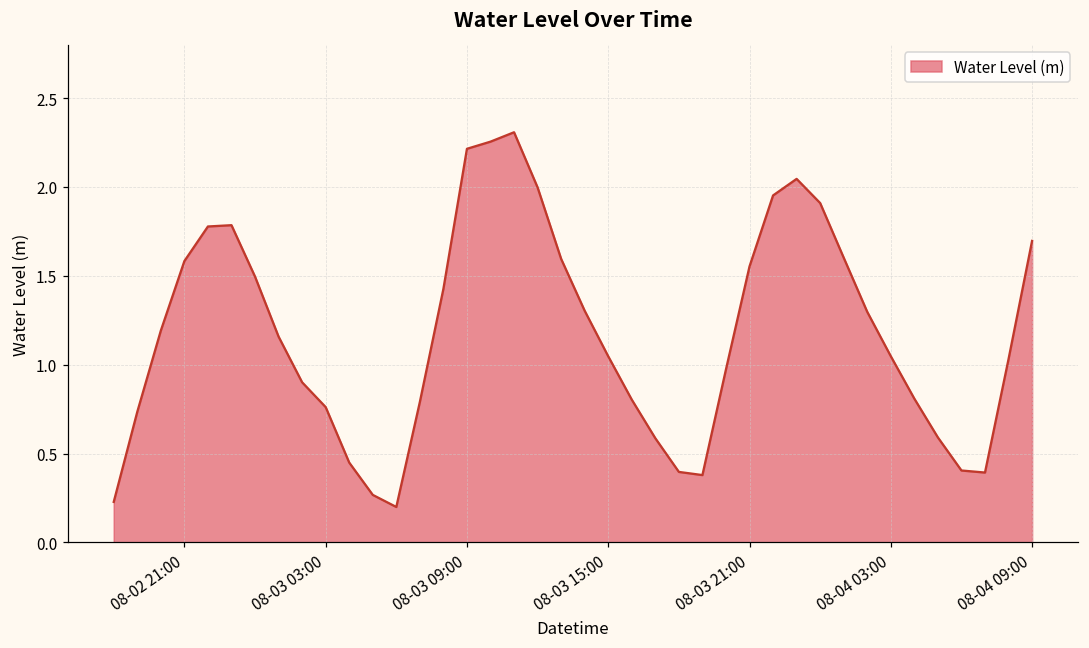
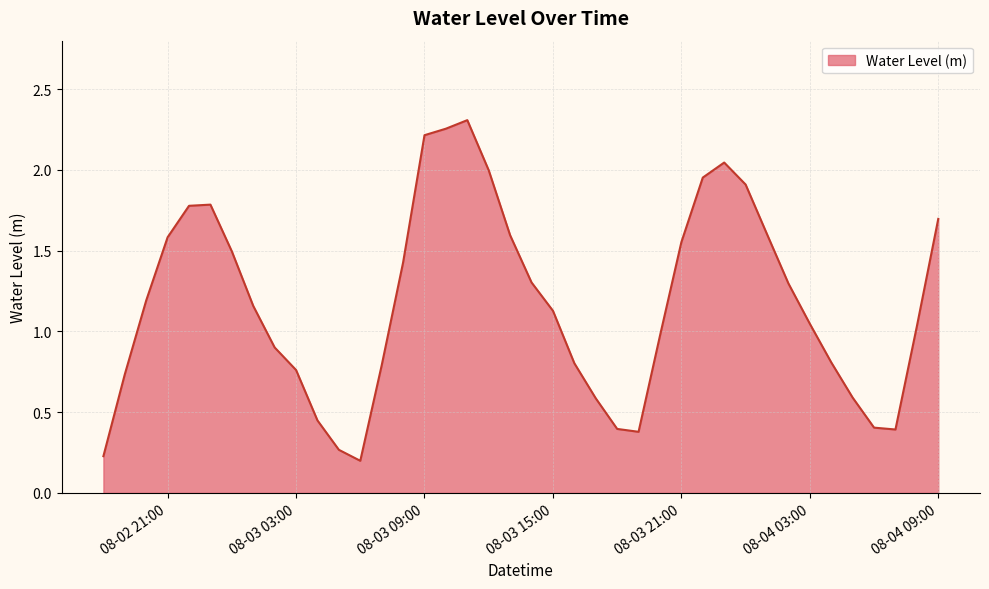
08-03 15:00: 1.05 -> 1.13
